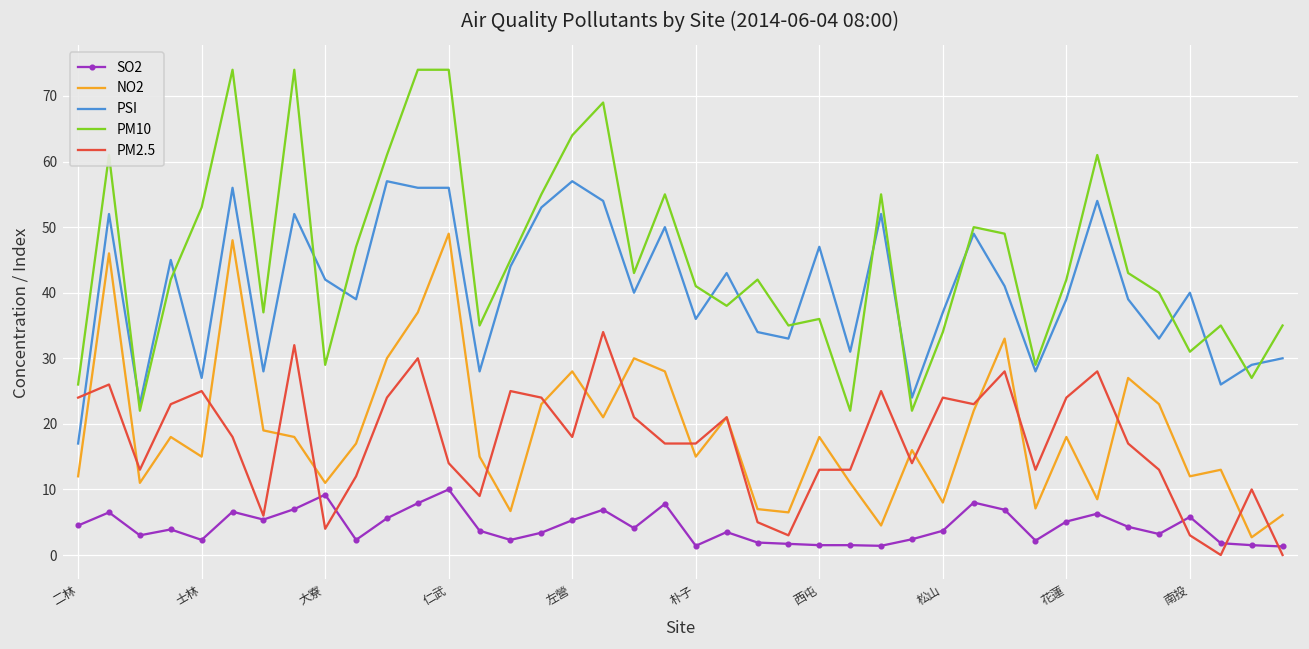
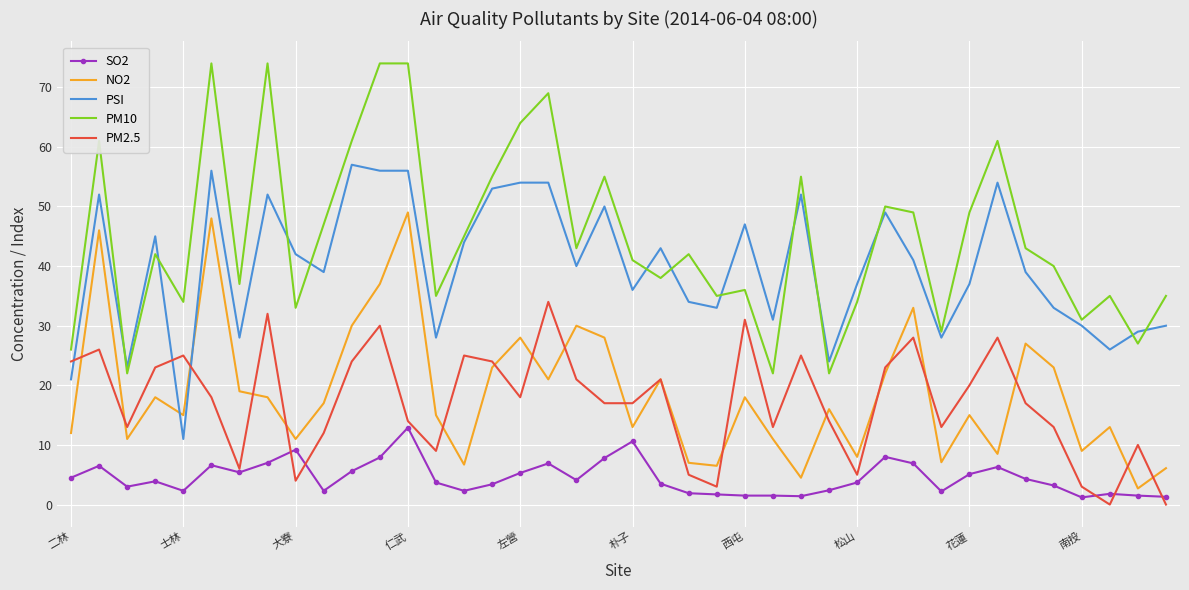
PSI, 二林: 17 -> 21
PSI, 士林: 27 -> 11
PM10, 士林: 53 -> 34
PM10, 大寮: 29 -> 33
SO2, 仁武: 10 -> 13
PSI, 左營: 57 -> 54
SO2, 朴子: 1 -> 11
NO2, 朴子: 15 -> 13
PM2.5, 西屯: 13 -> 31
PM2.5, 松山: 24 -> 5
NO2, 花蓮: 18 -> 15
PSI, 花蓮: 39 -> 37
PM10, 花蓮: 42 -> 49
PM2.5, 花蓮: 24 -> 20
SO2, 南投: 6 -> 1
NO2, 南投: 12 -> 9
PSI, 南投: 40 -> 30
